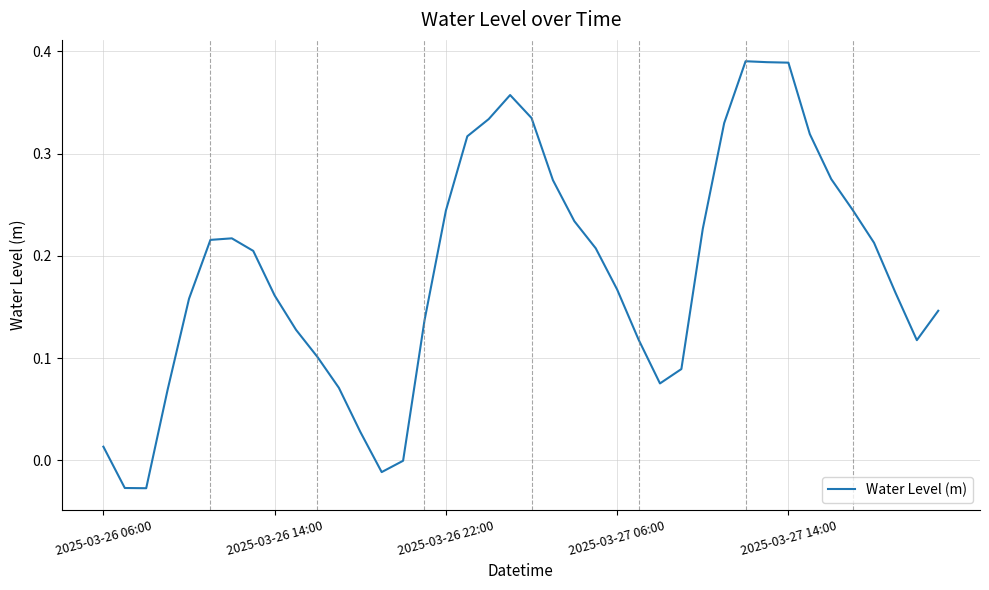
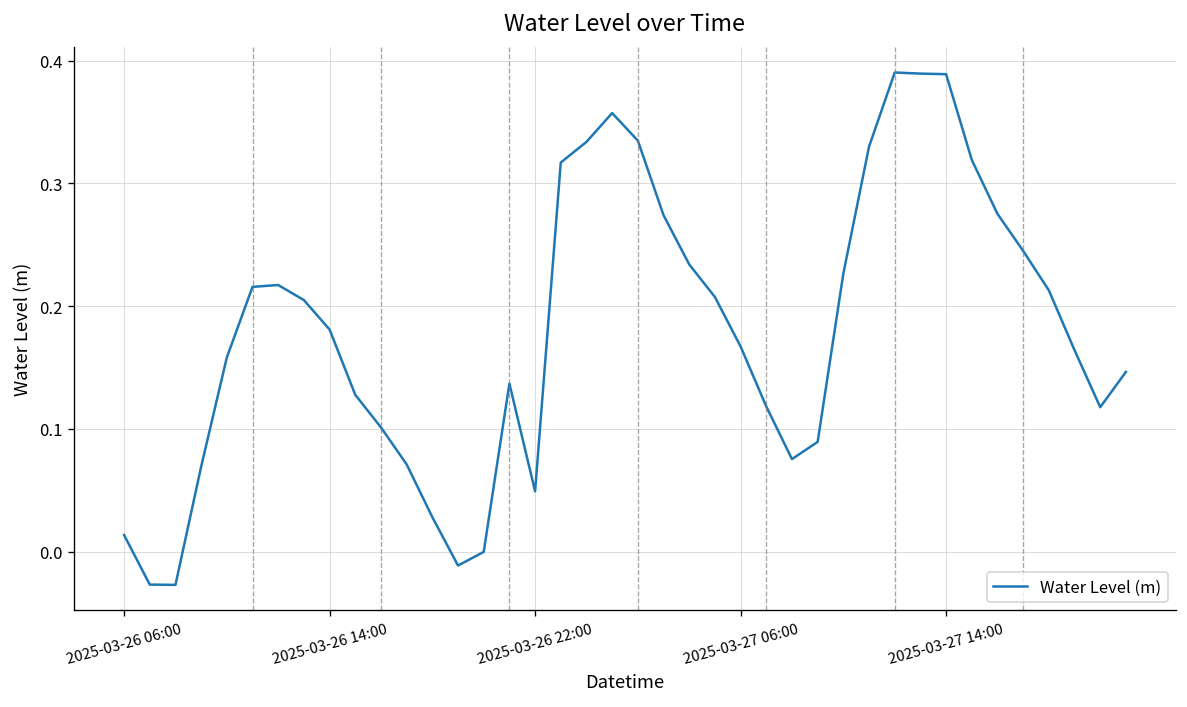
2025-03-26 14:00: 0.161 -> 0.181
2025-03-26 22:00: 0.244 -> 0.049
